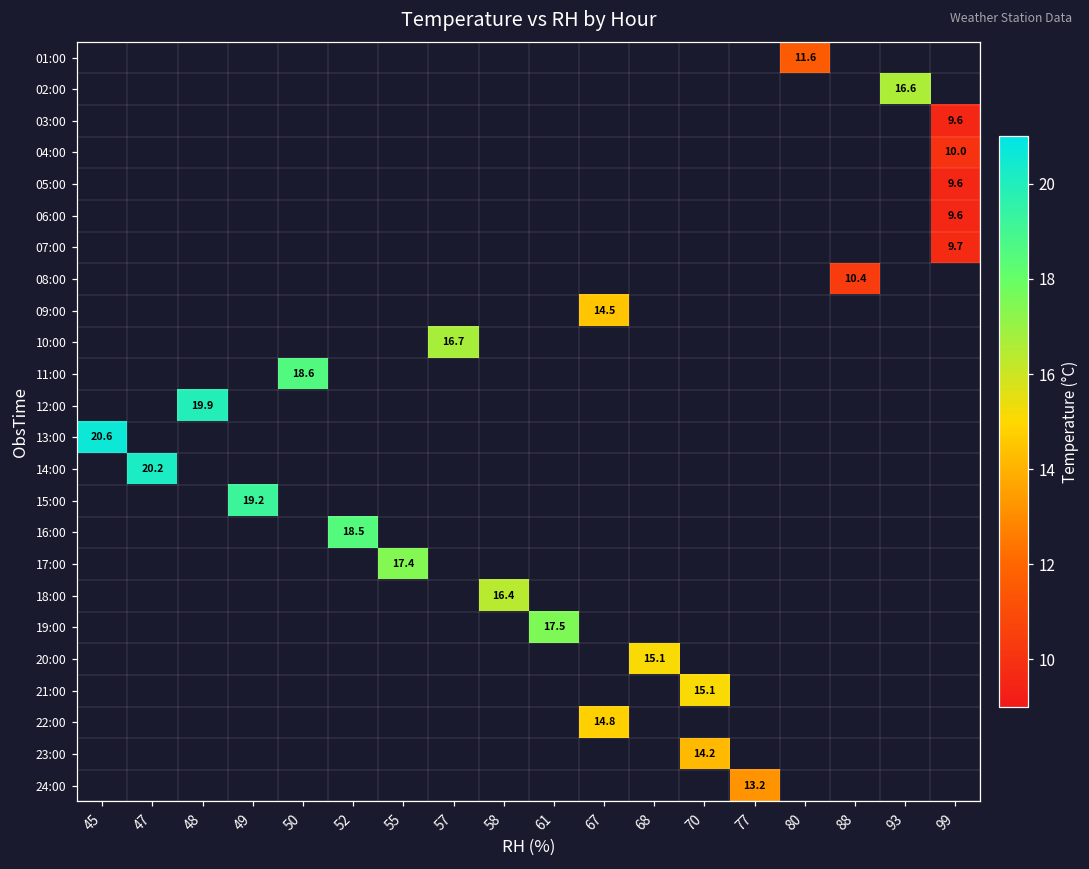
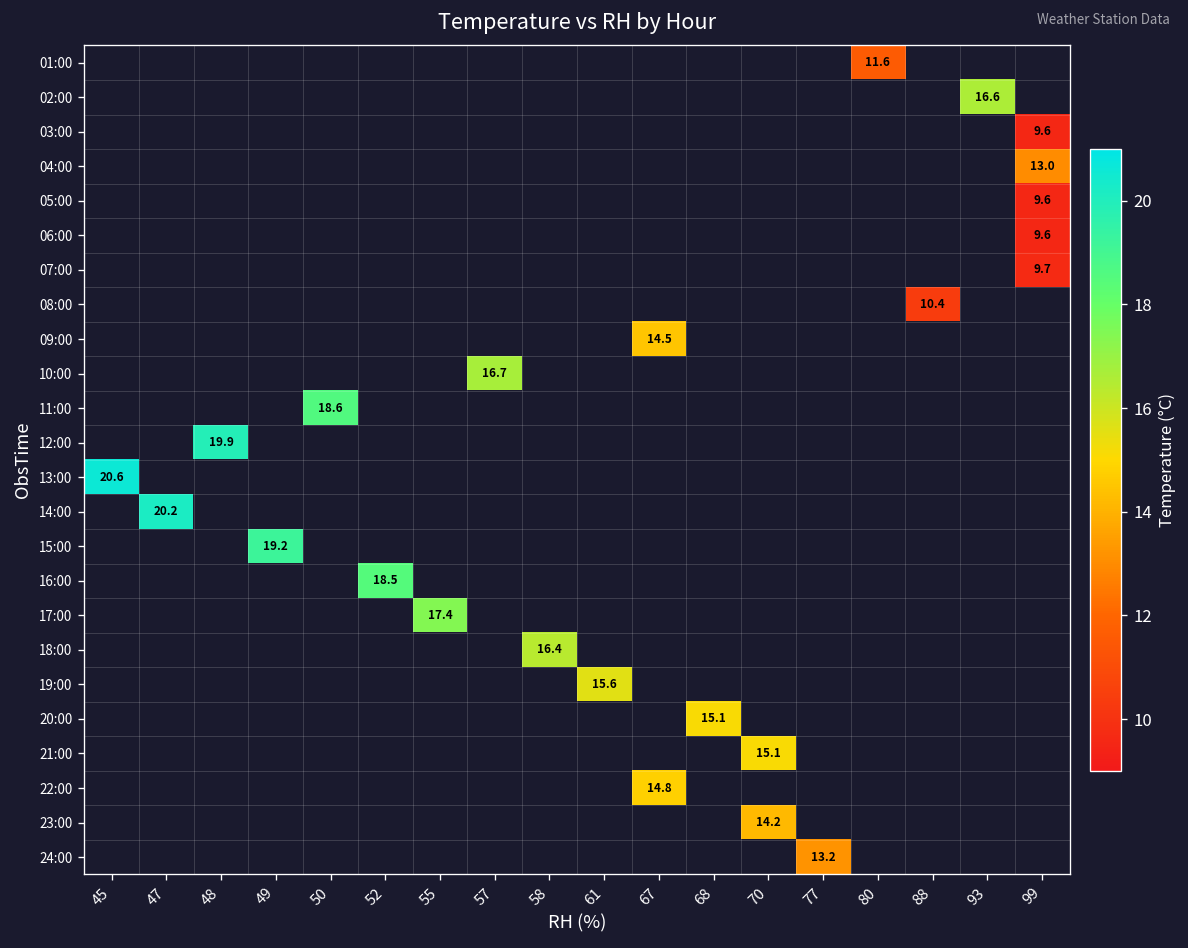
04:00, 99: 10.0 -> 13.0
19:00, 61: 17.5 -> 15.6
